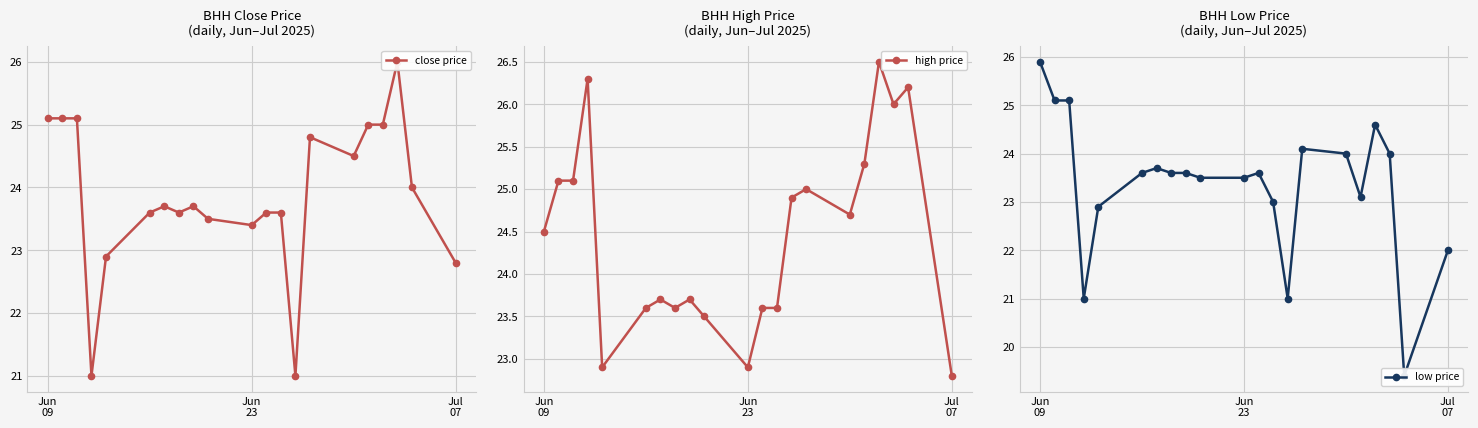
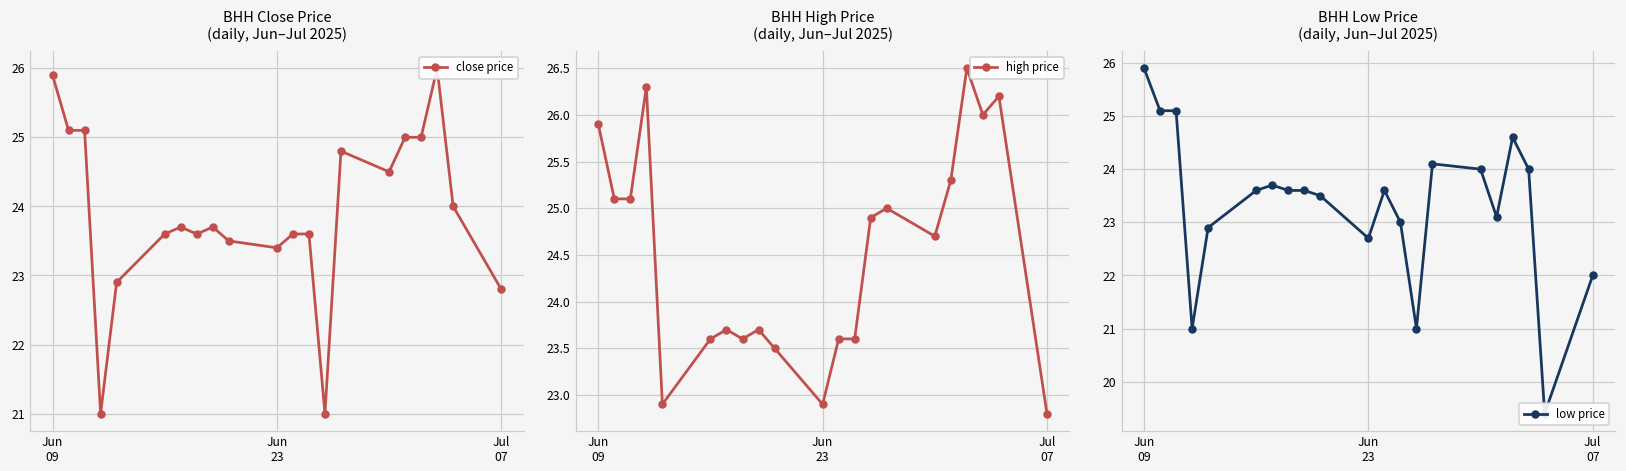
BHH Close Price (daily, Jun–Jul 2025), Jun 09: 25.1 -> 25.9
BHH High Price (daily, Jun–Jul 2025), Jun 09: 24.5 -> 25.9
BHH Low Price (daily, Jun–Jul 2025), Jun 23: 23.5 -> 22.7
